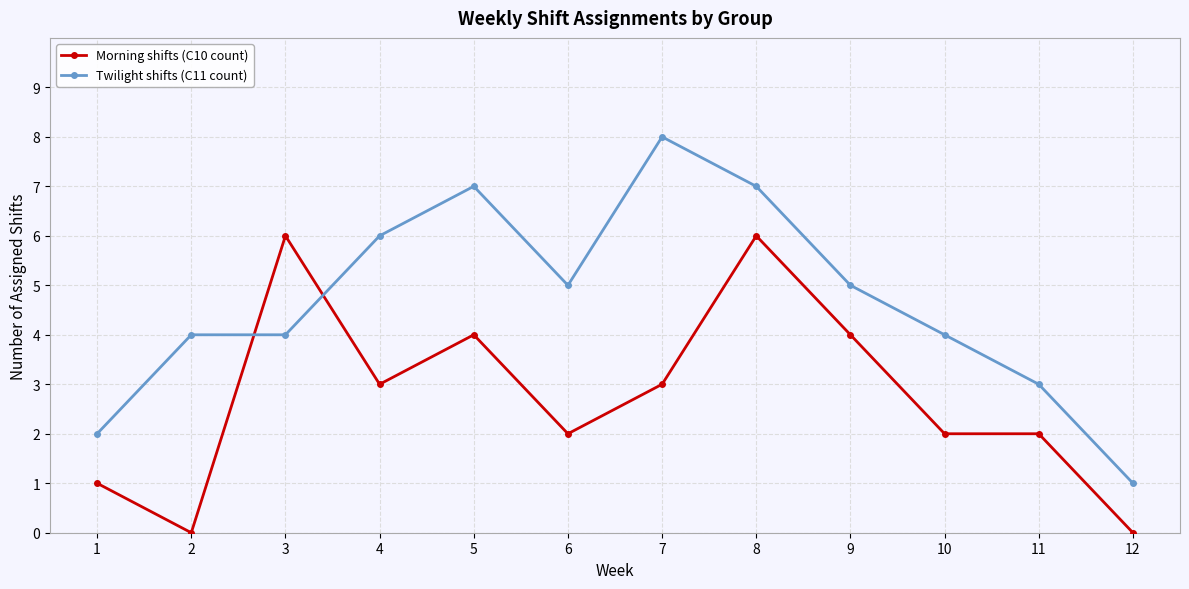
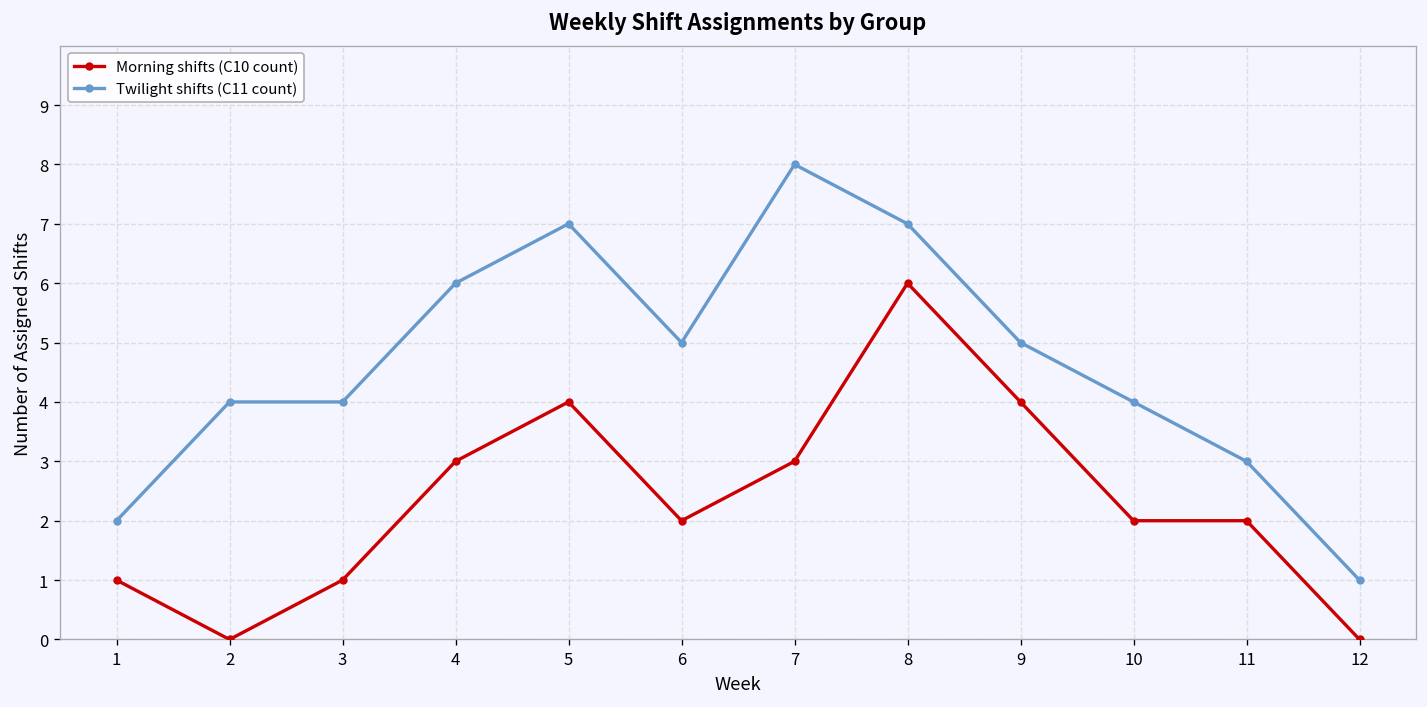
Morning shifts (C10 count), 3: 6 -> 1
